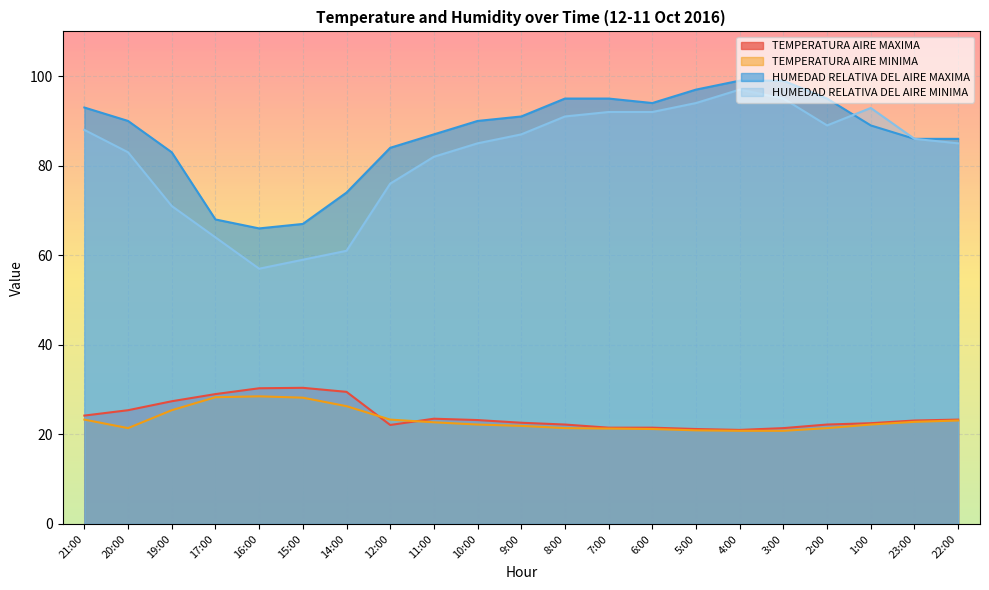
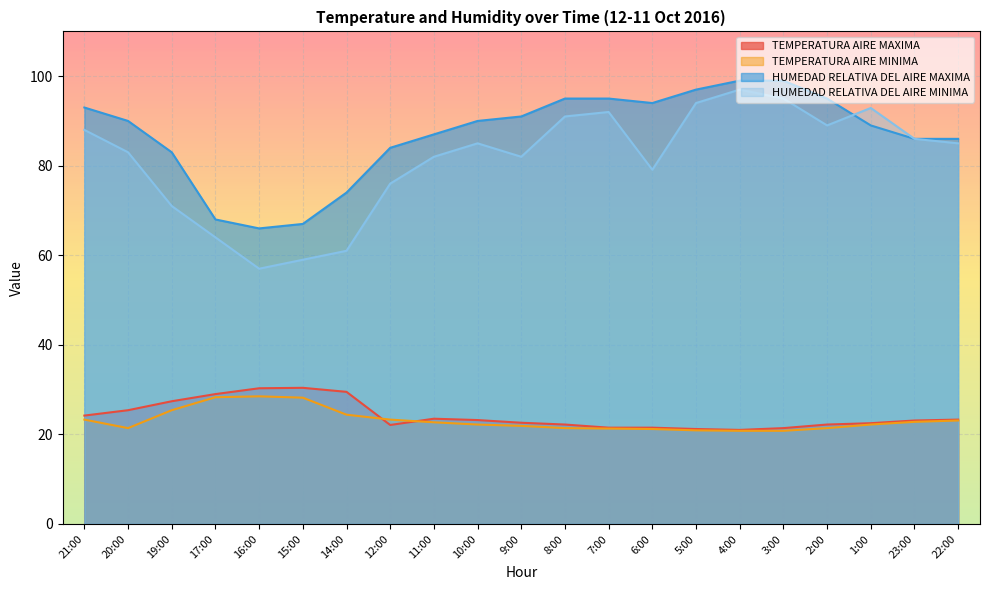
TEMPERATURA AIRE MINIMA, 14:00: 26 -> 24
HUMEDAD RELATIVA DEL AIRE MINIMA, 9:00: 87 -> 82
HUMEDAD RELATIVA DEL AIRE MINIMA, 6:00: 92 -> 79
